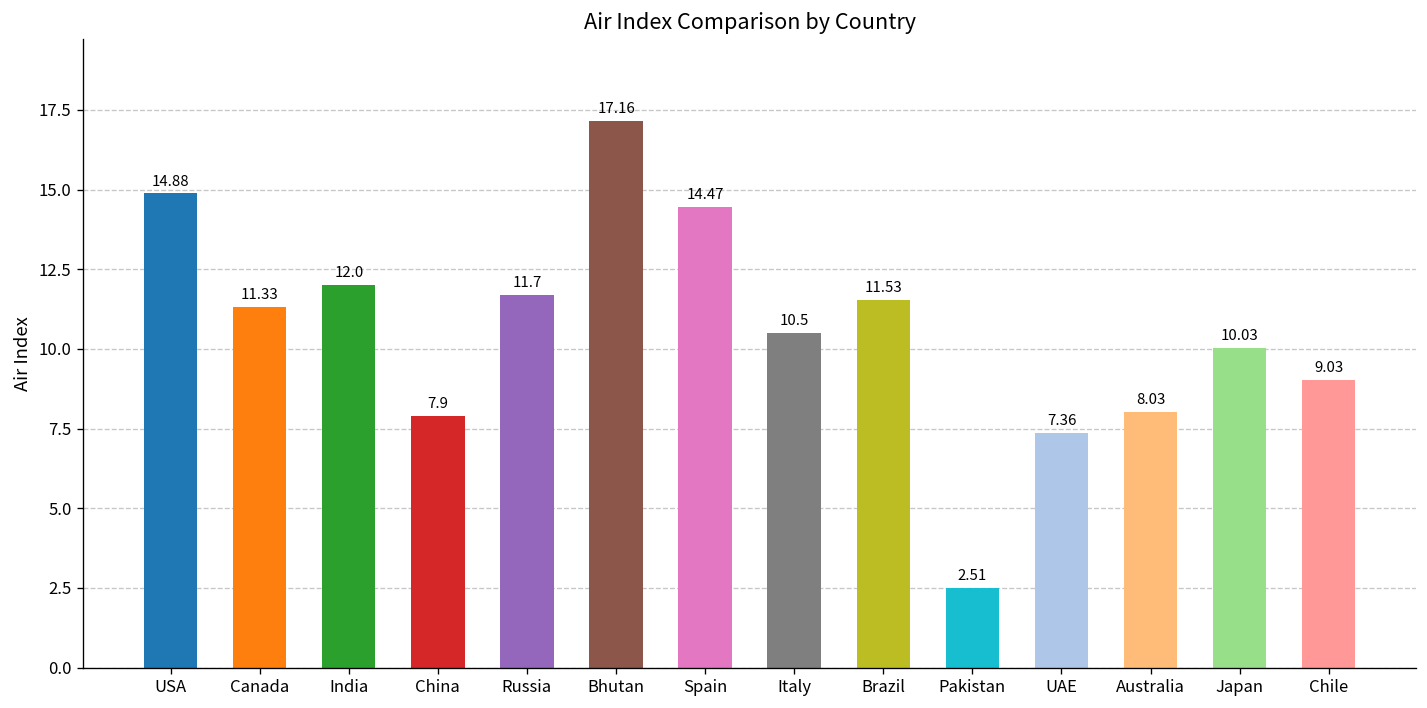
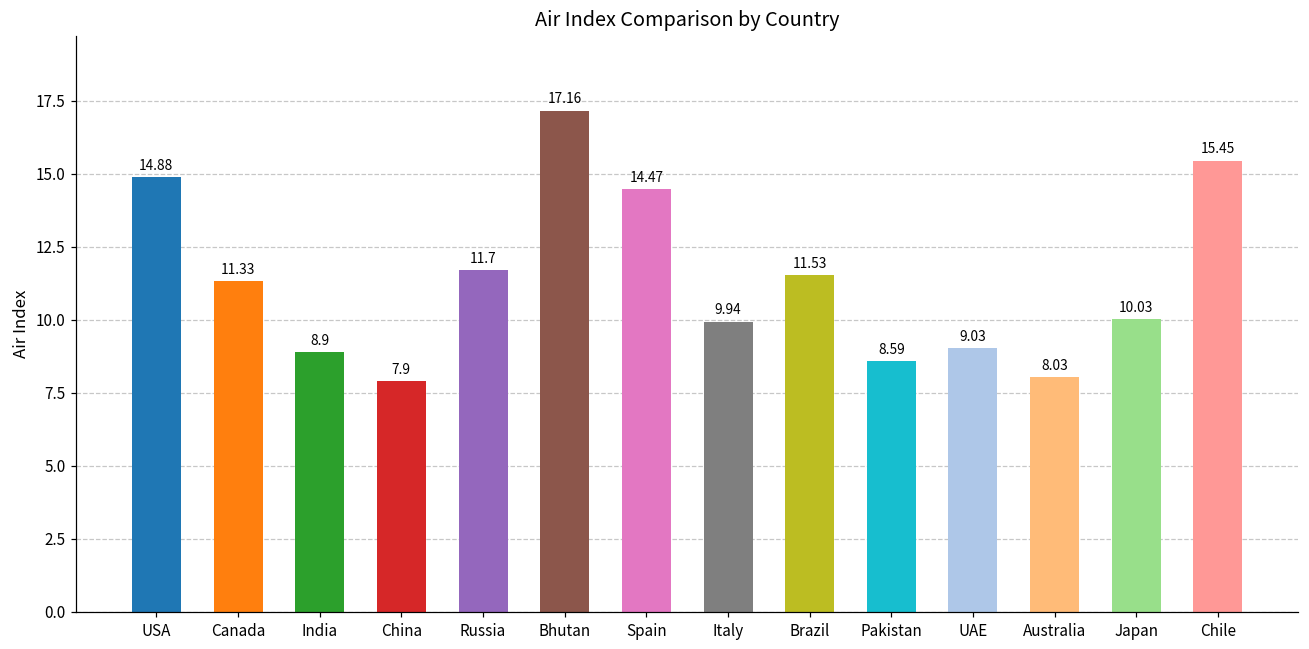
India: 12.0 -> 8.9
Italy: 10.5 -> 9.94
Pakistan: 2.51 -> 8.59
UAE: 7.36 -> 9.03
Chile: 9.03 -> 15.45
